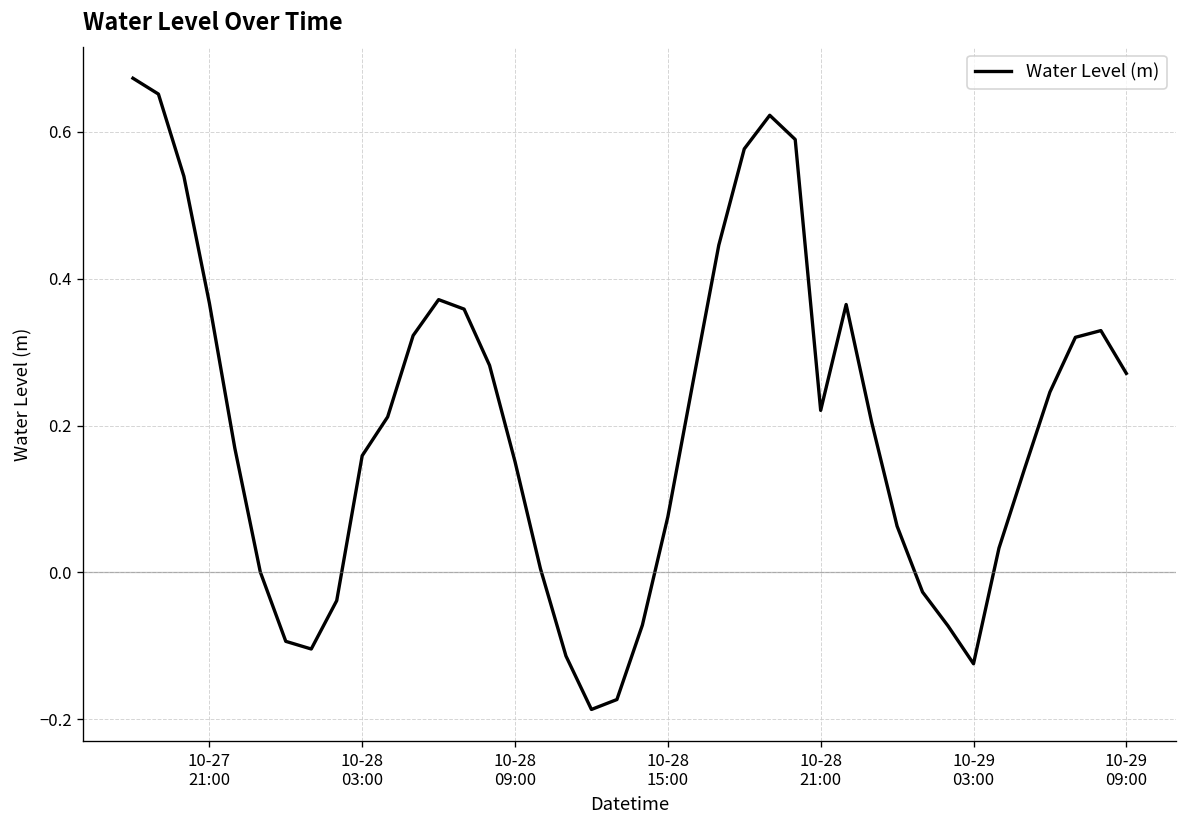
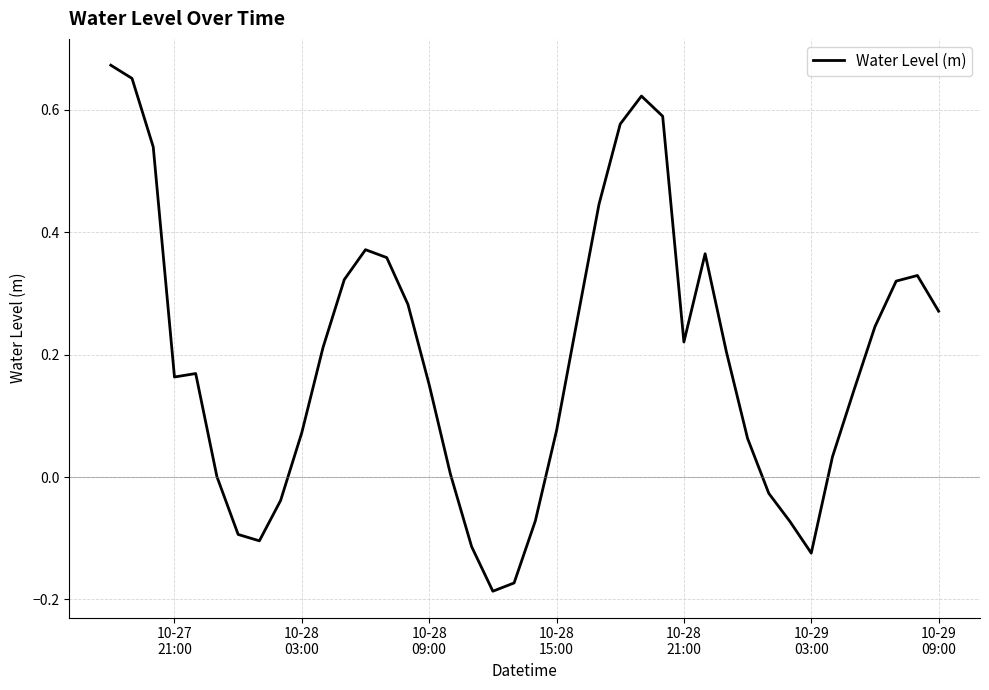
10-27 21:00: 0.37 -> 0.16
10-28 03:00: 0.16 -> 0.07
